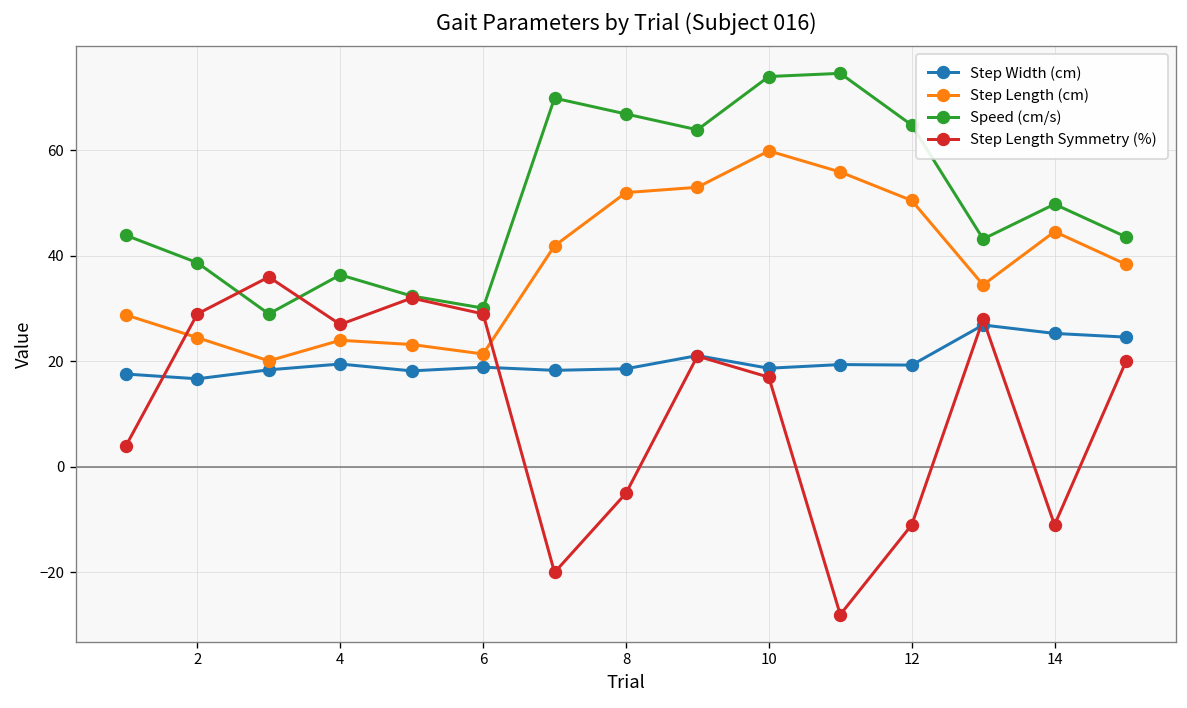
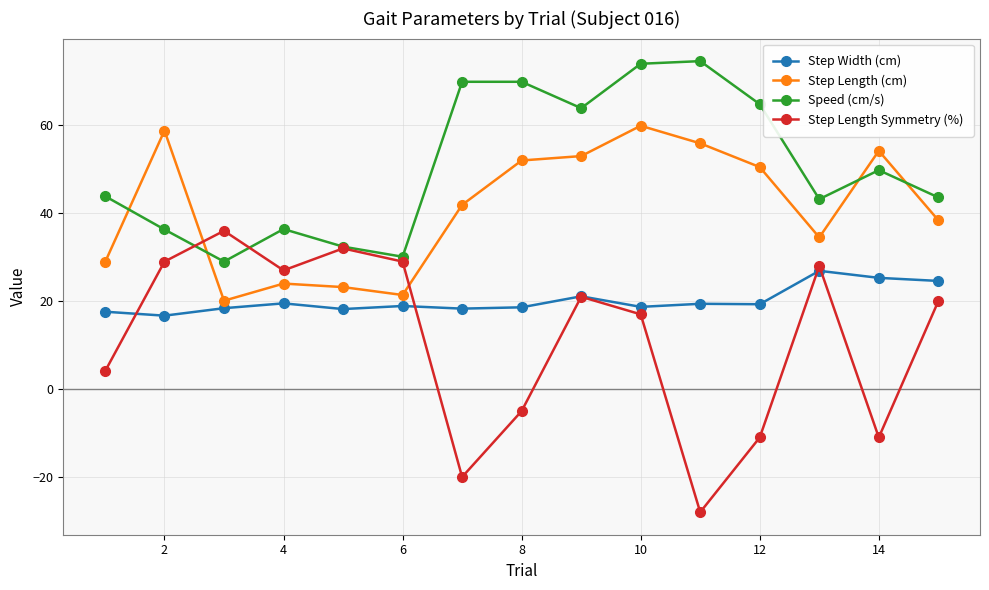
Step Length (cm), 2: 25 -> 59
Speed (cm/s), 2: 39 -> 36
Speed (cm/s), 8: 67 -> 70
Step Length (cm), 14: 45 -> 54
